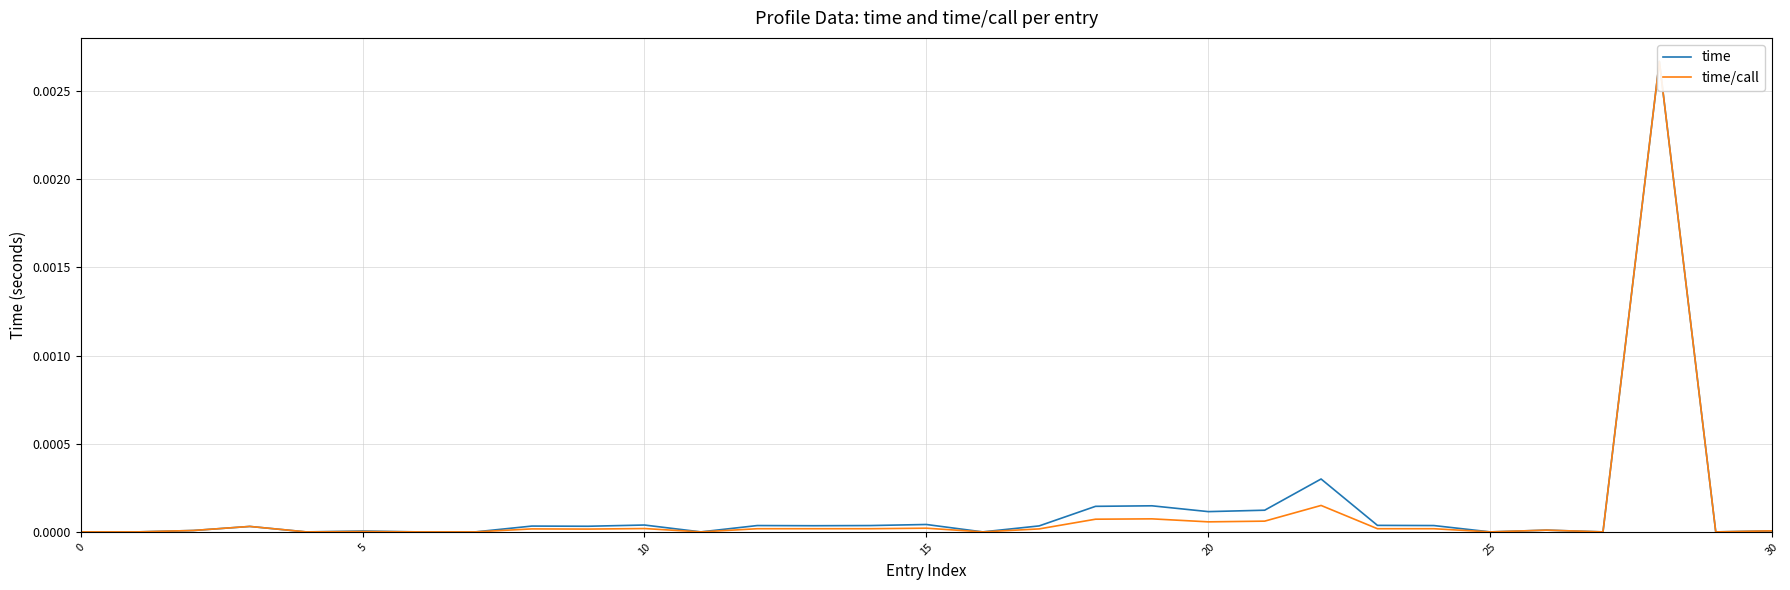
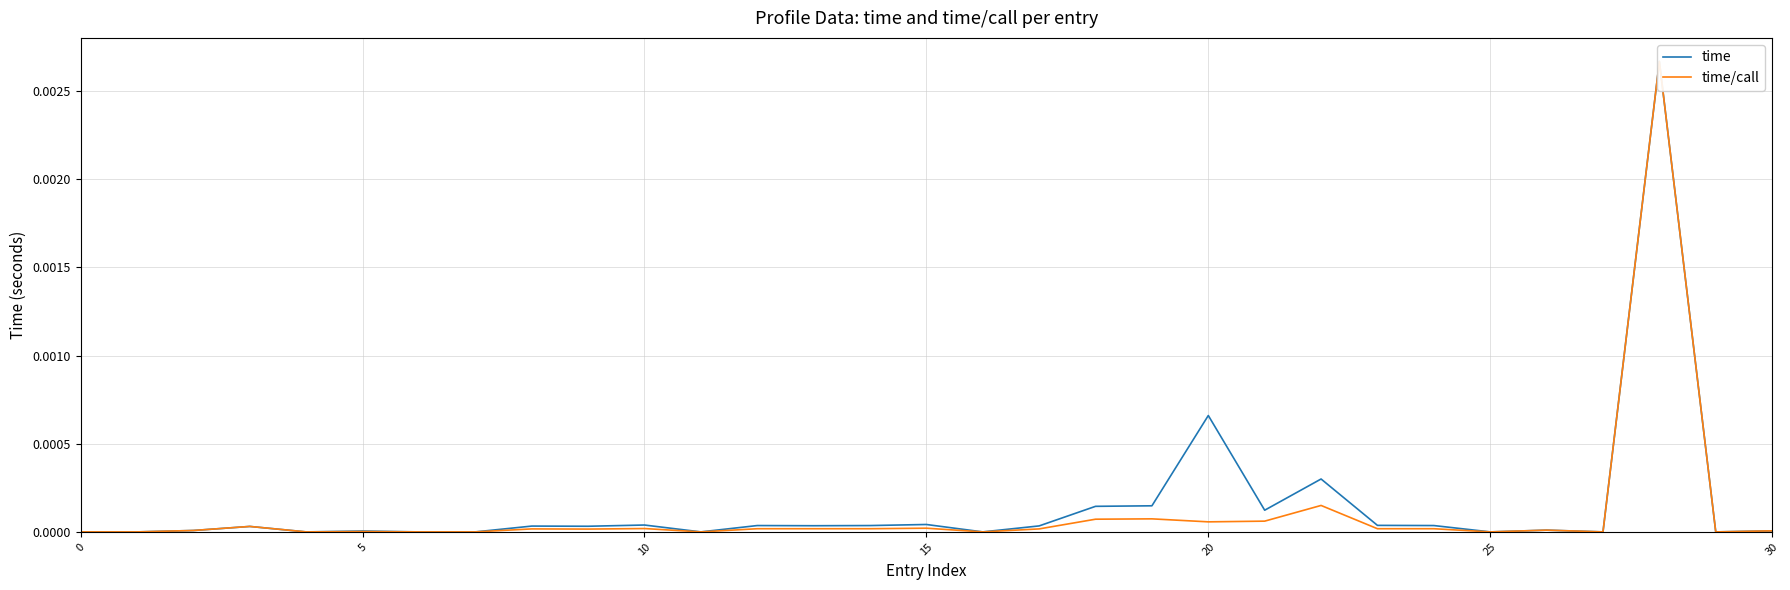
time, 20: 0.00012 -> 0.00066
